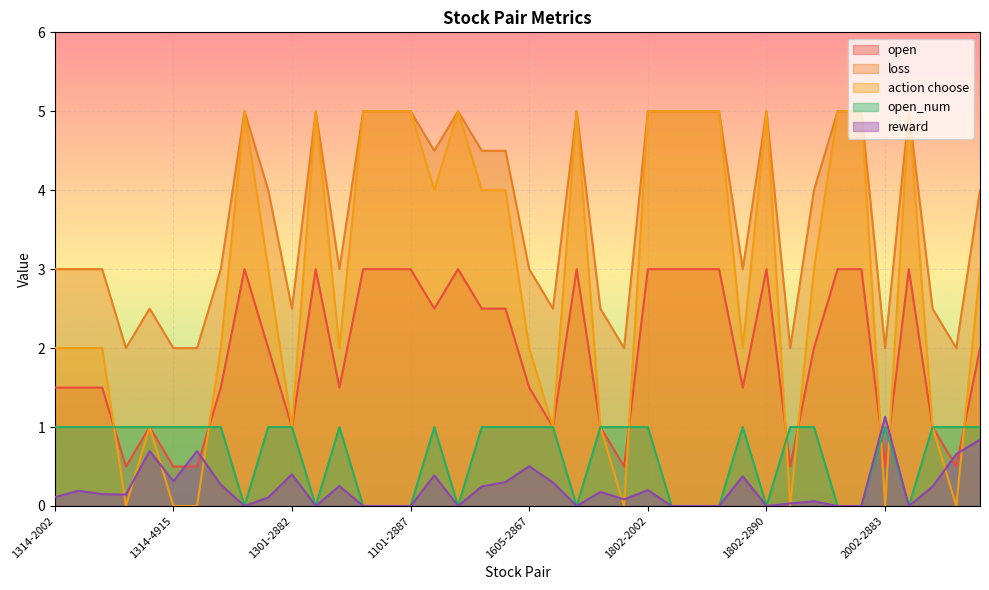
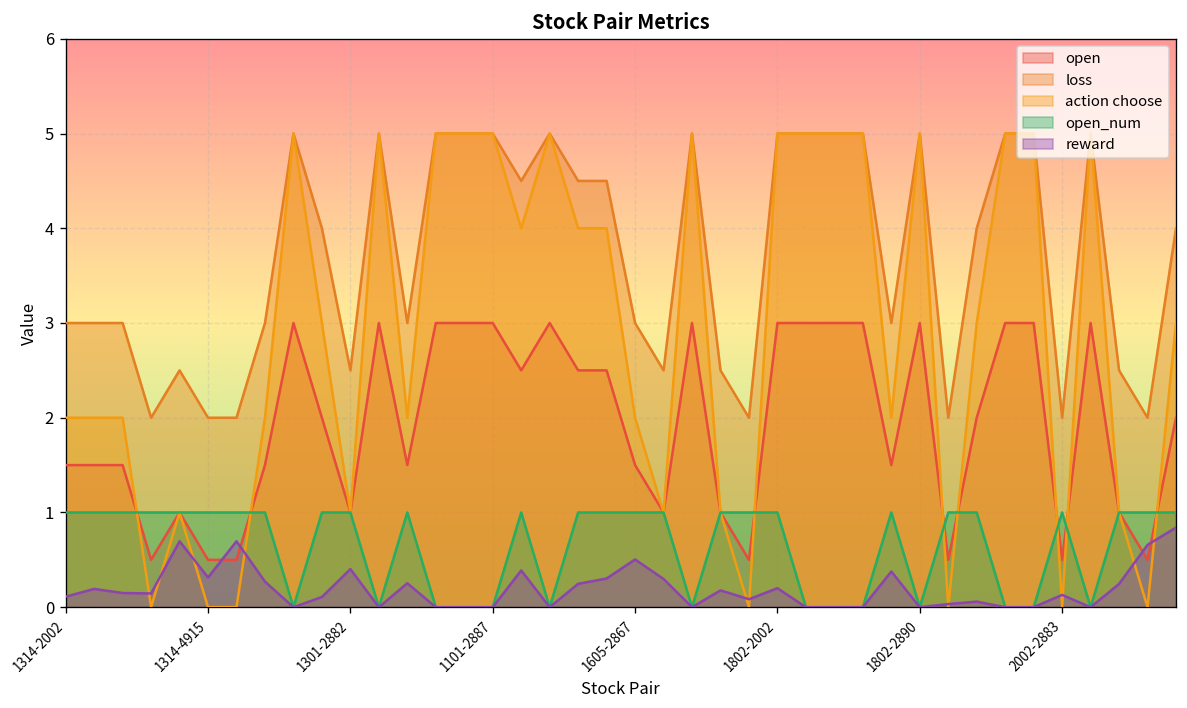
reward, 2002-2883: 1.1 -> 0.1
